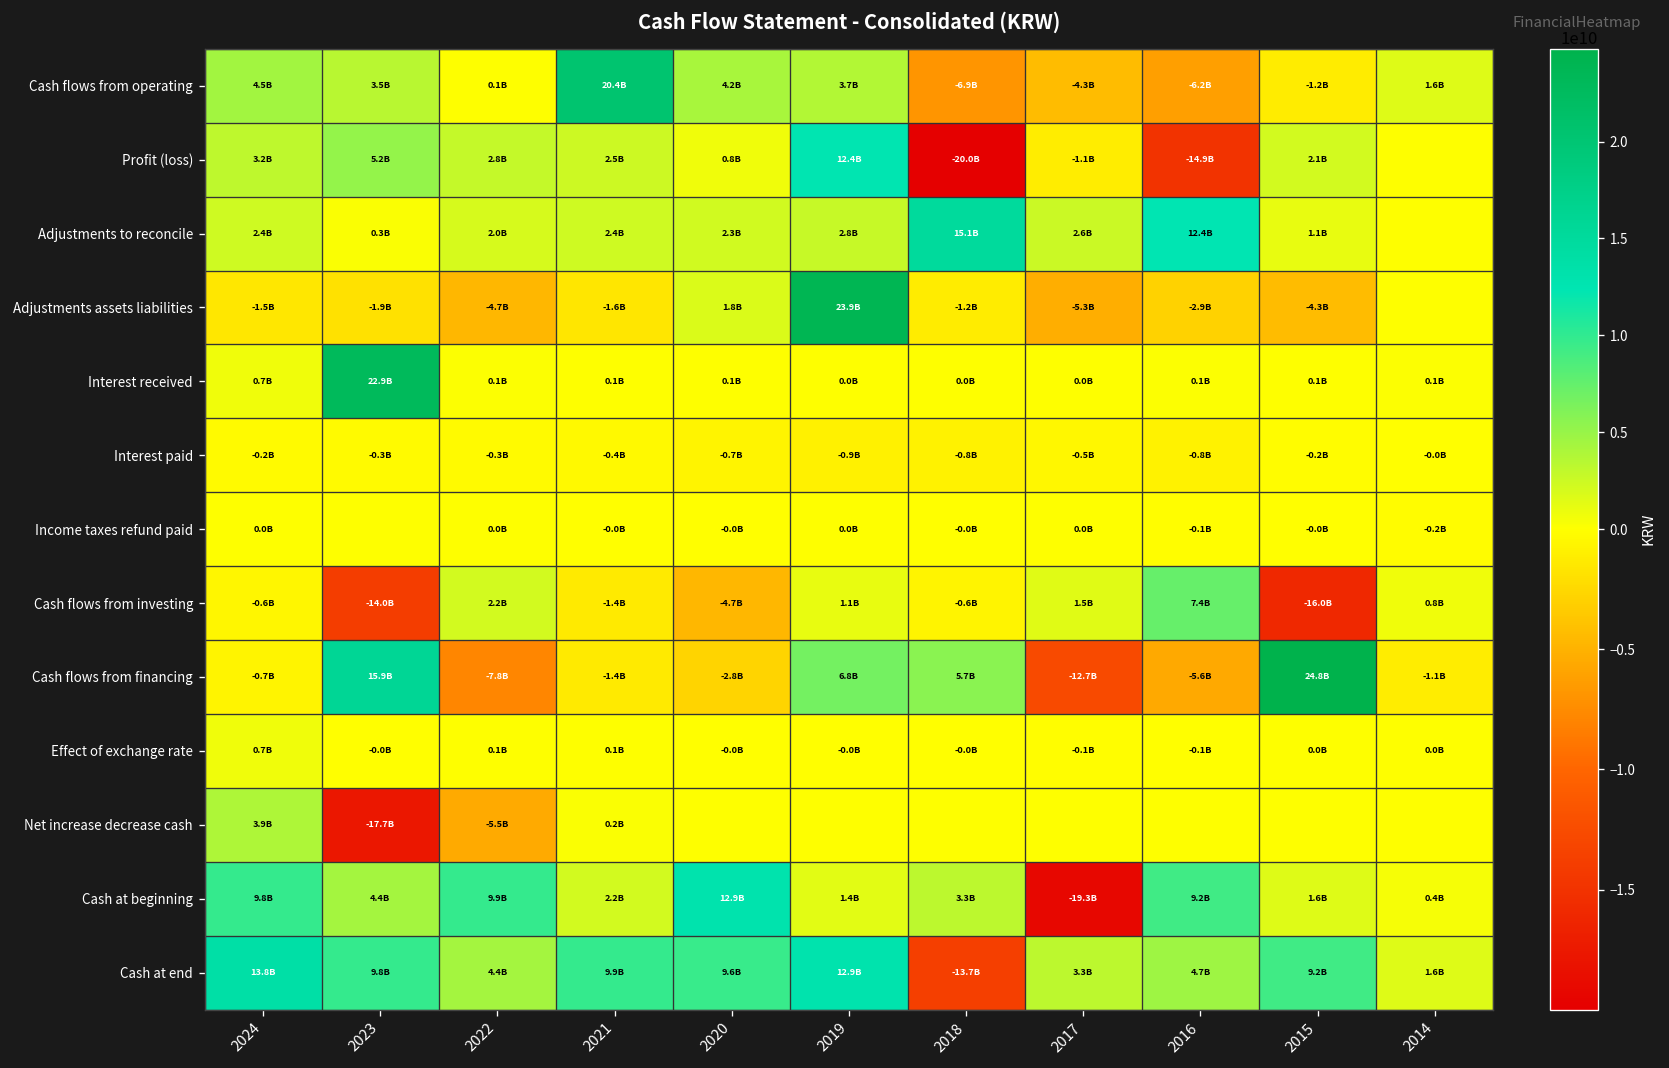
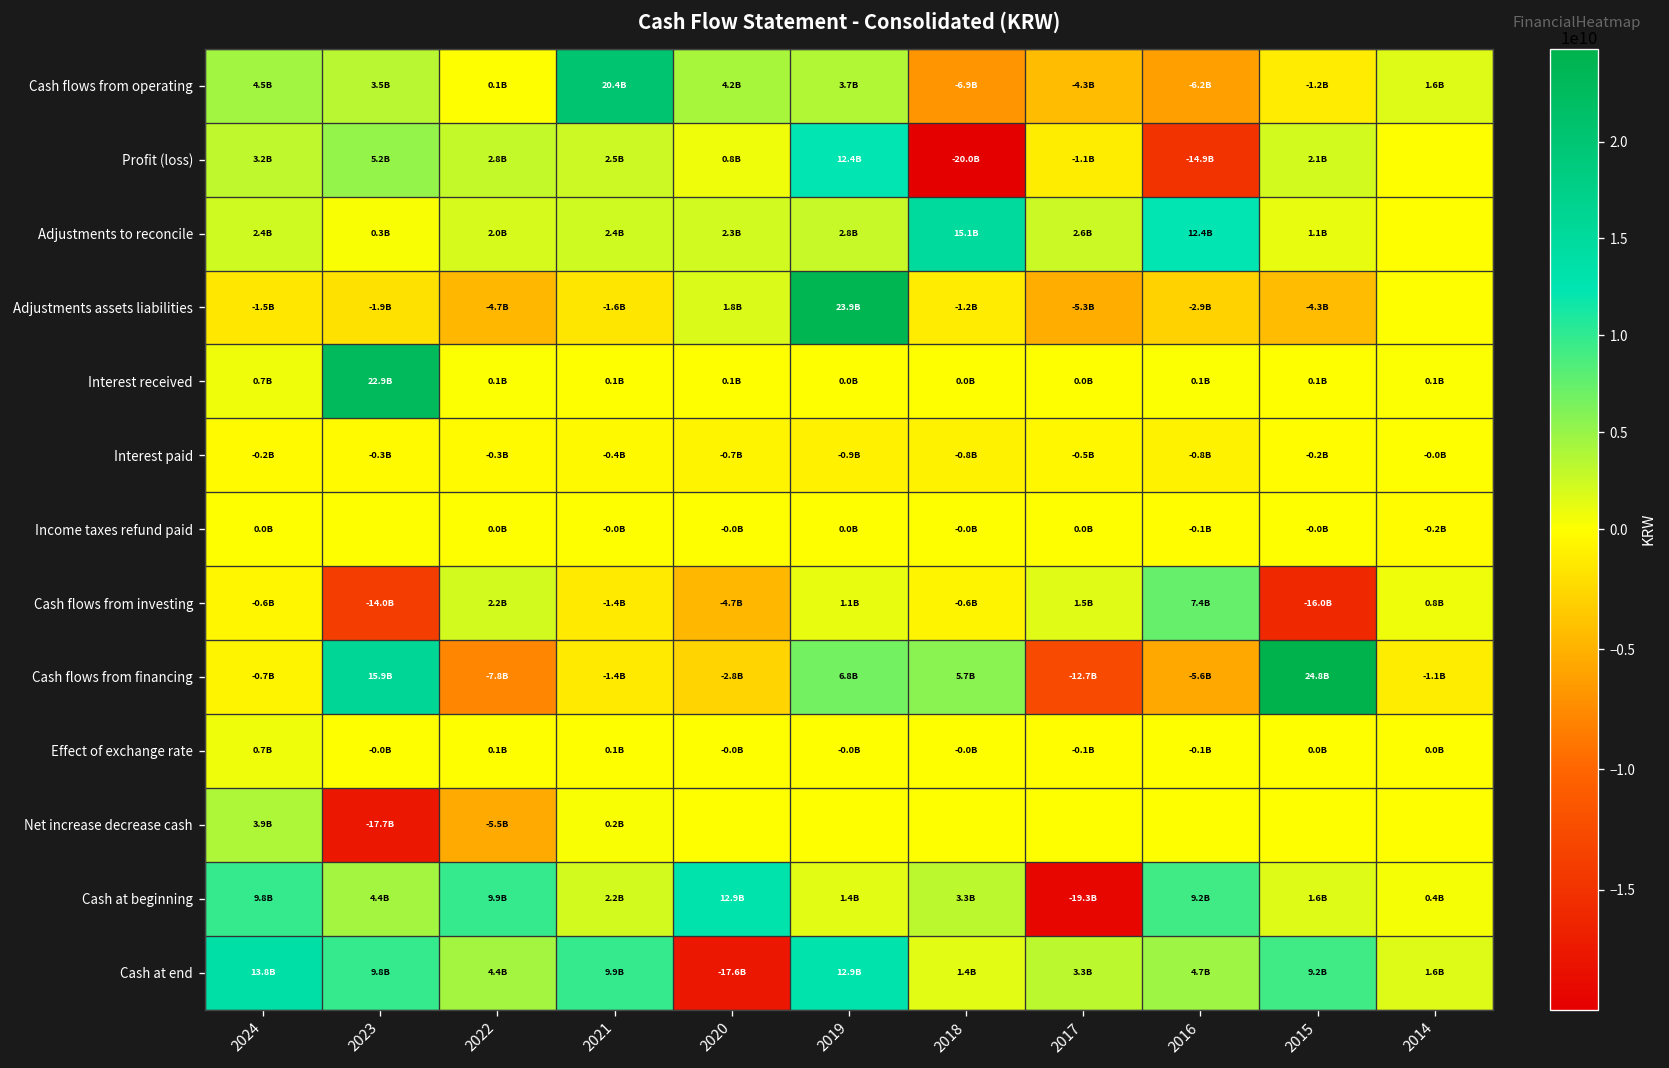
Cash at end, 2020: 9.6B -> -17.6B
Cash at end, 2018: -13.7B -> 1.4B
